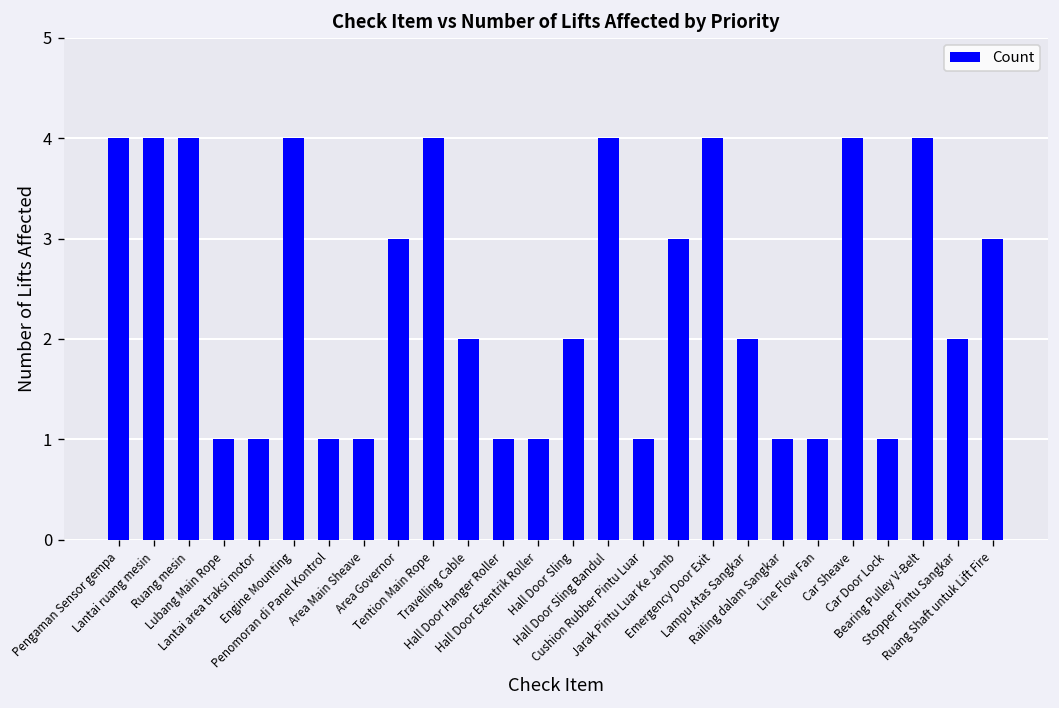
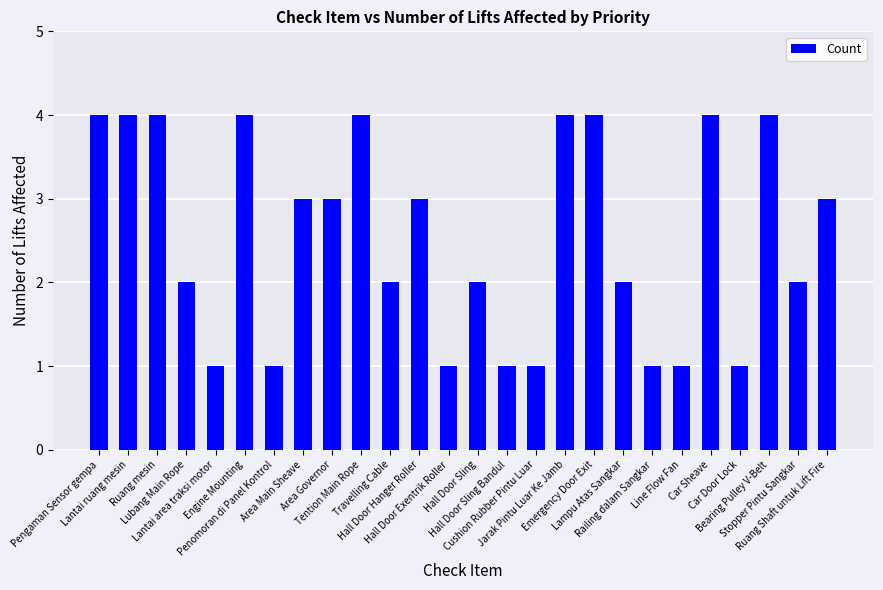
Lubang Main Rope: 1 -> 2
Area Main Sheave: 1 -> 3
Hall Door Hanger Roller: 1 -> 3
Hall Door Sling Bandul: 4 -> 1
Jarak Pintu Luar Ke Jamb: 3 -> 4
